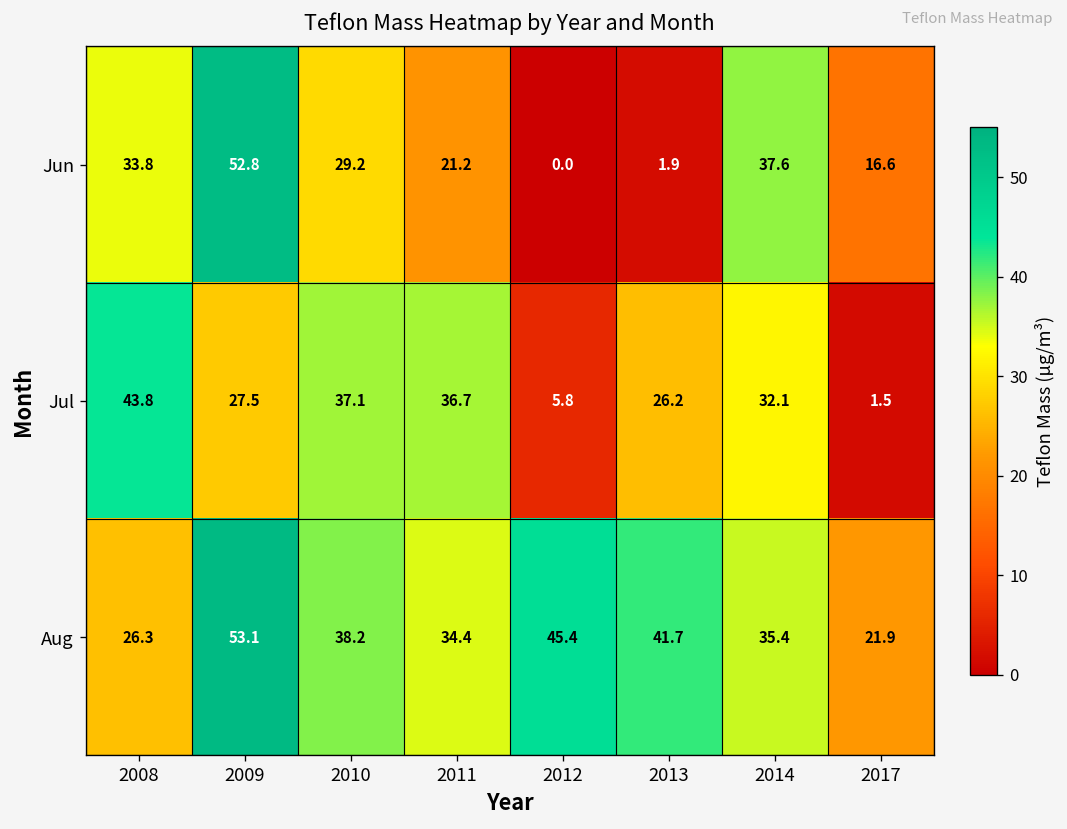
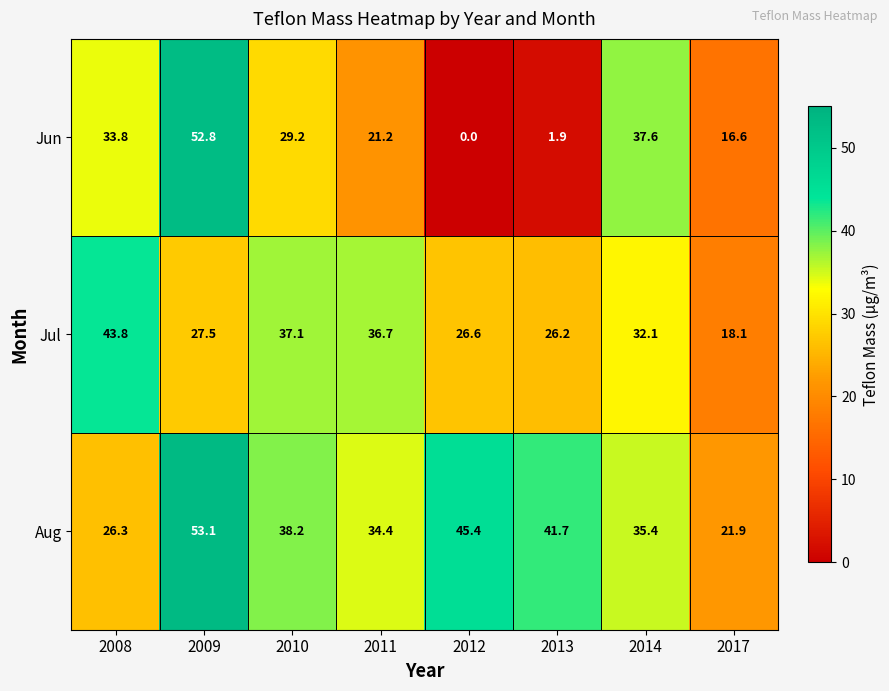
Jul, 2012: 5.8 -> 26.6
Jul, 2017: 1.5 -> 18.1
